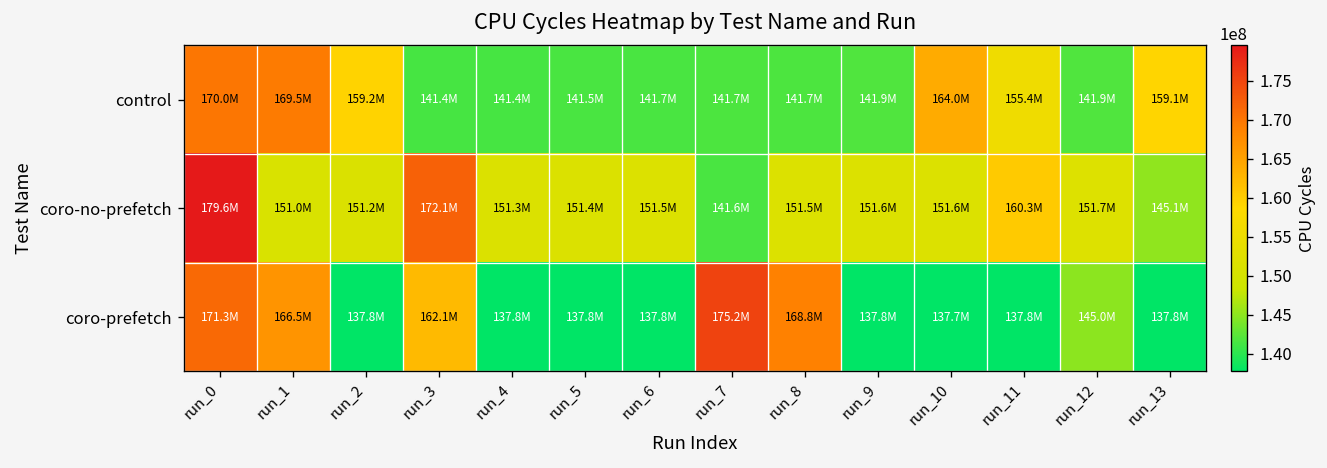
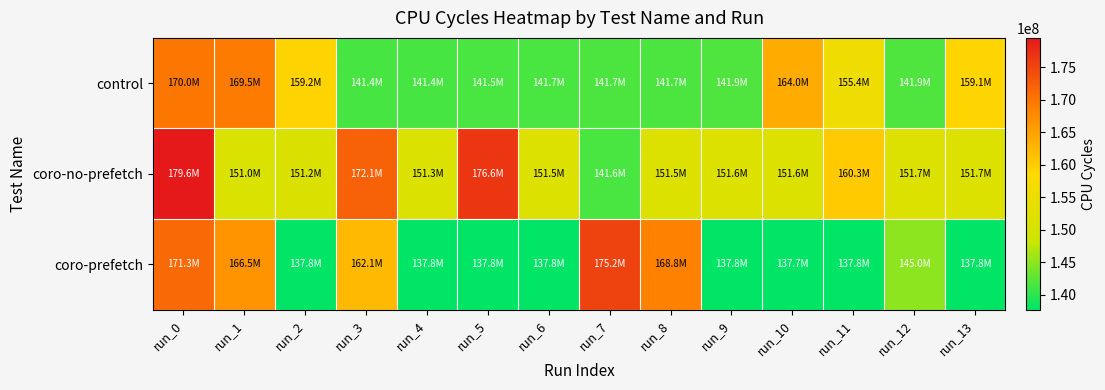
coro-no-prefetch, run_5: 151.4M -> 176.6M
coro-no-prefetch, run_13: 145.1M -> 151.7M
